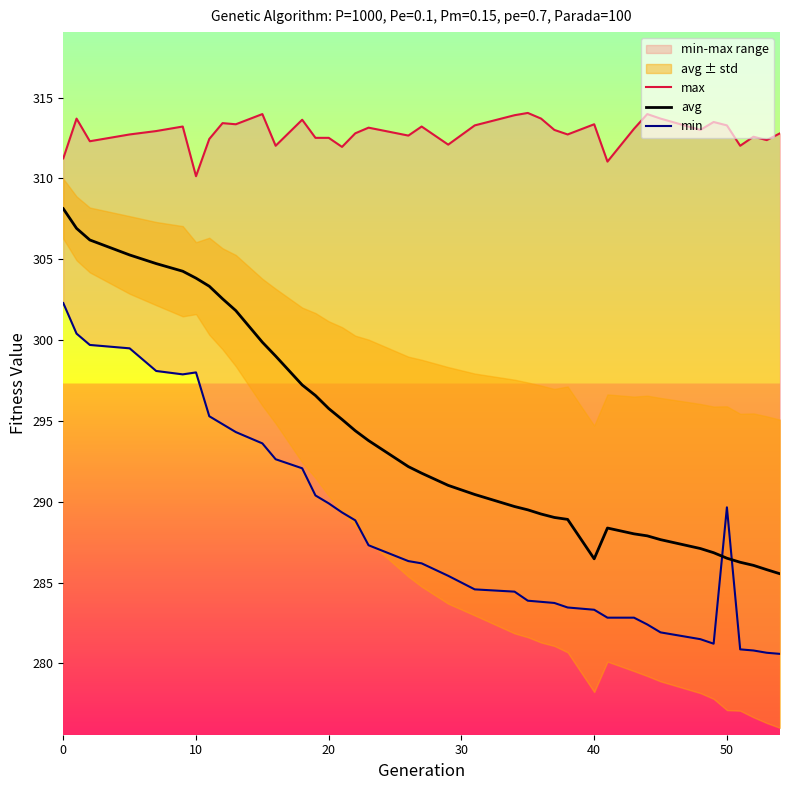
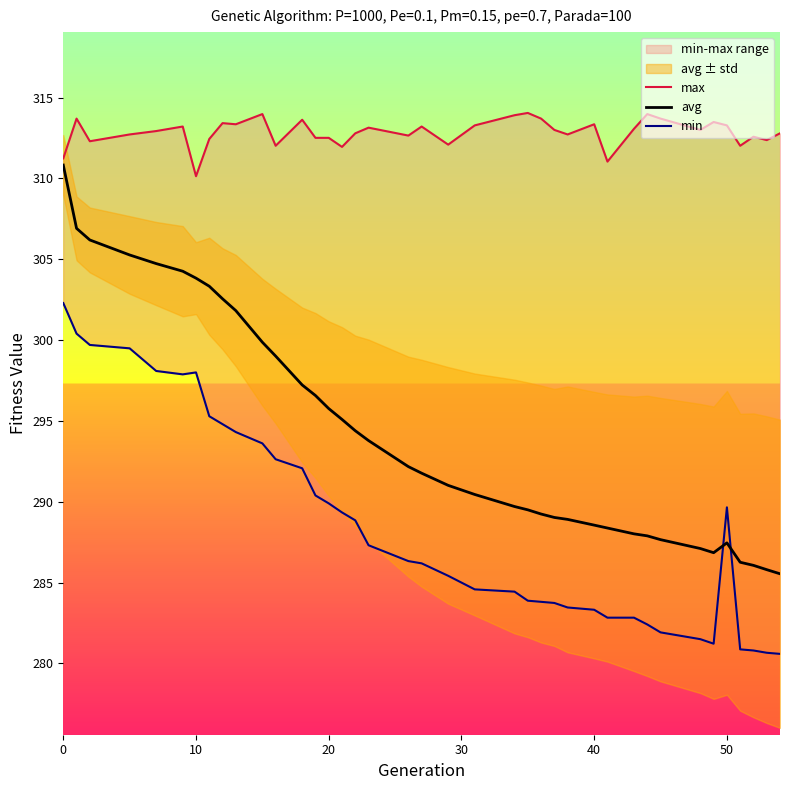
avg, 0: 308.1 -> 310.8
avg, 40: 286.5 -> 288.6
avg, 50: 286.5 -> 287.5
